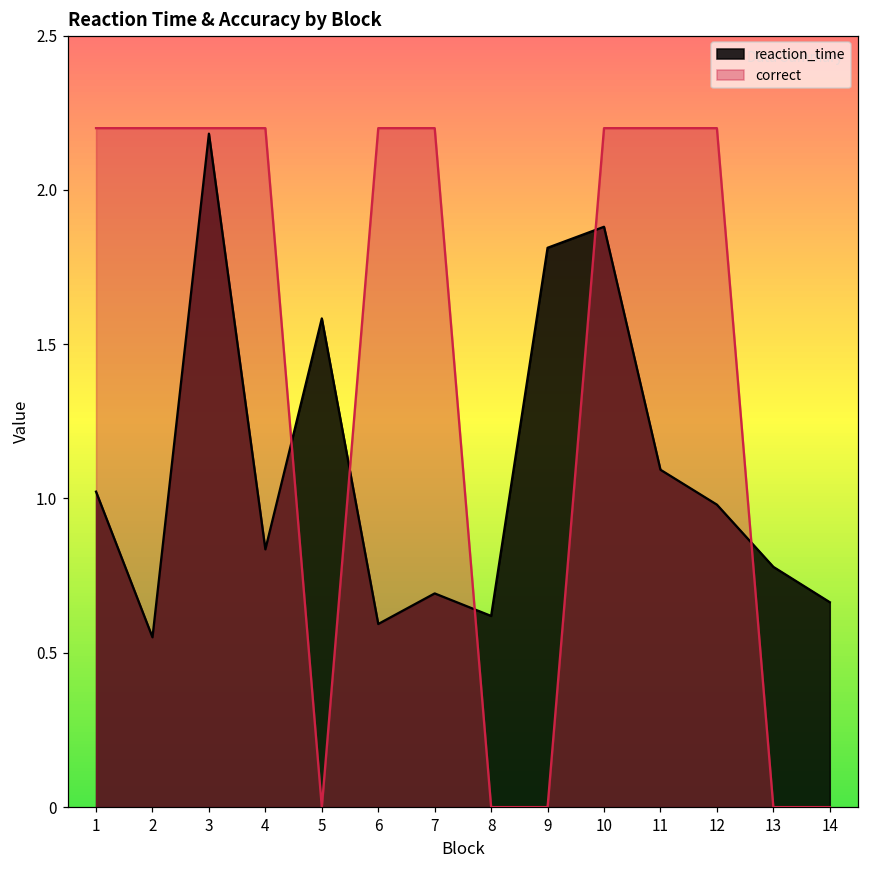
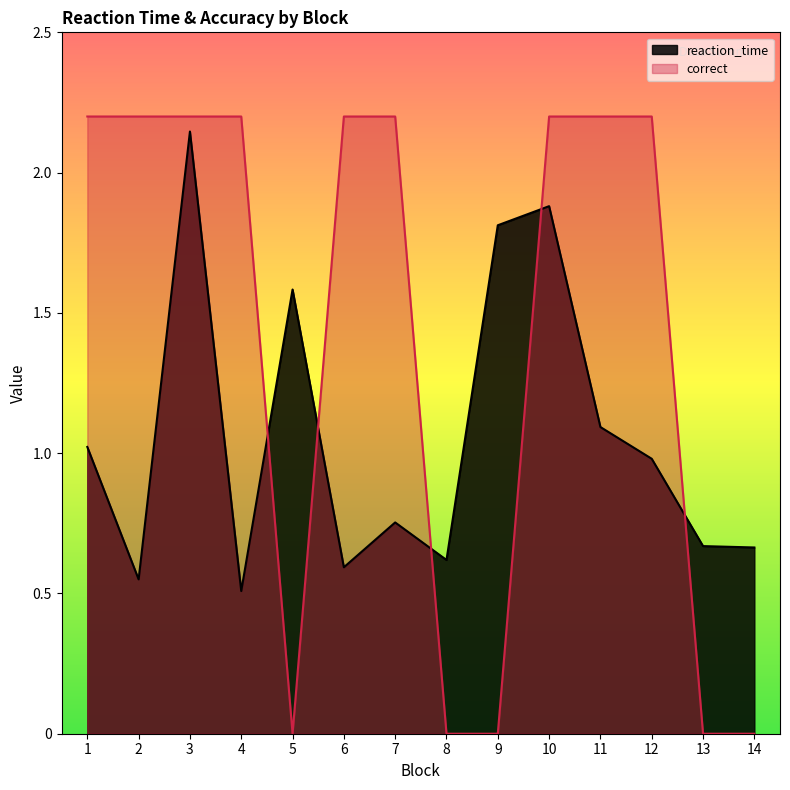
reaction_time, 3: 2.18 -> 2.15
reaction_time, 4: 0.84 -> 0.51
reaction_time, 7: 0.69 -> 0.75
reaction_time, 13: 0.78 -> 0.67
